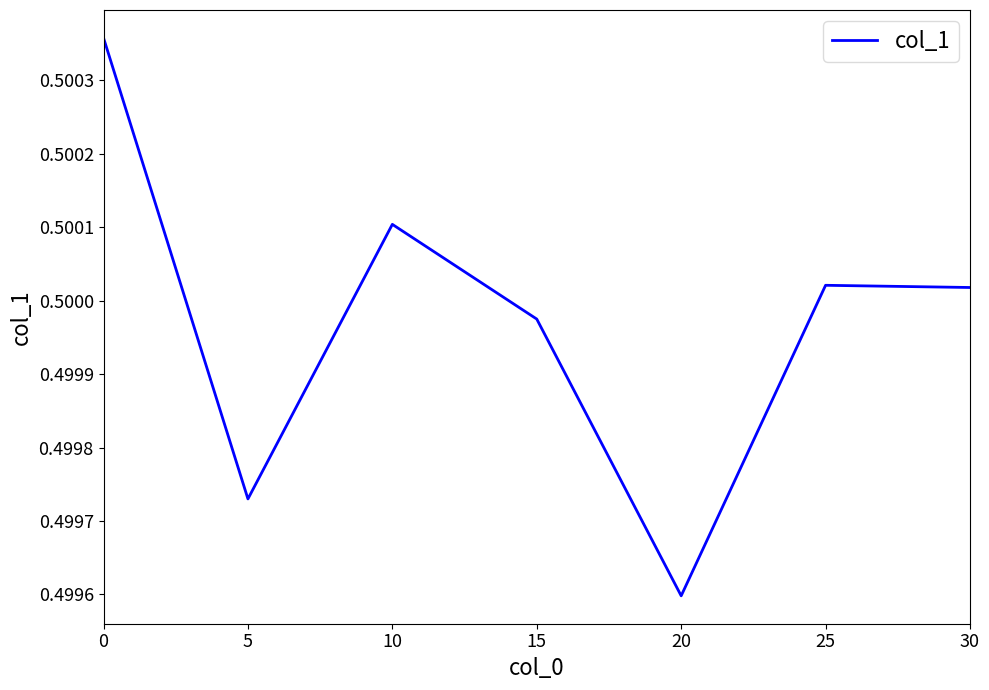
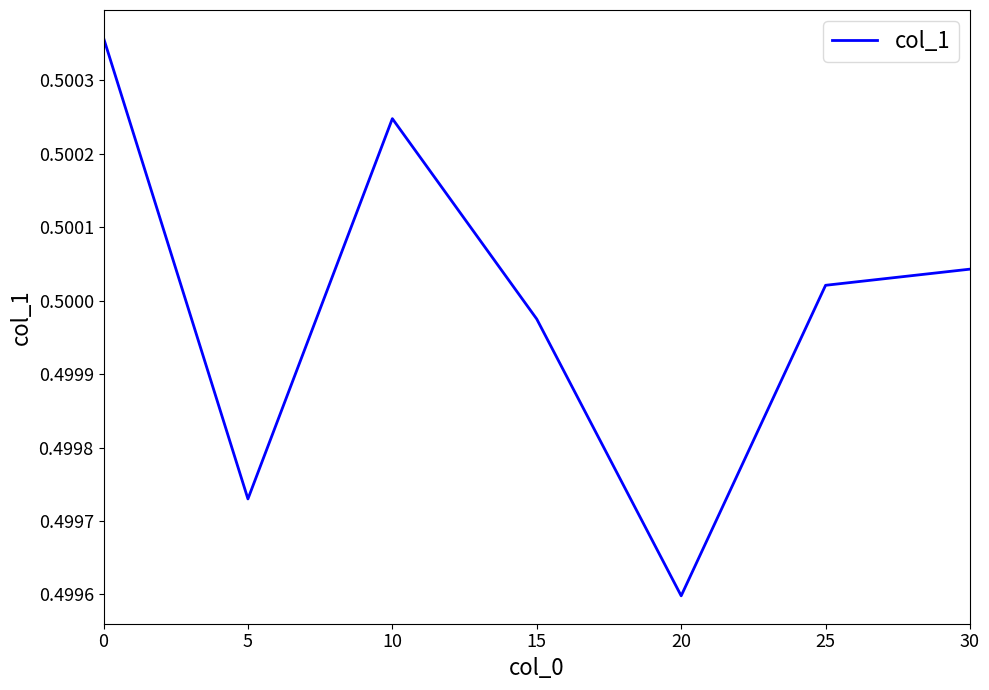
10: 0.50010 -> 0.50025
30: 0.50002 -> 0.50004
